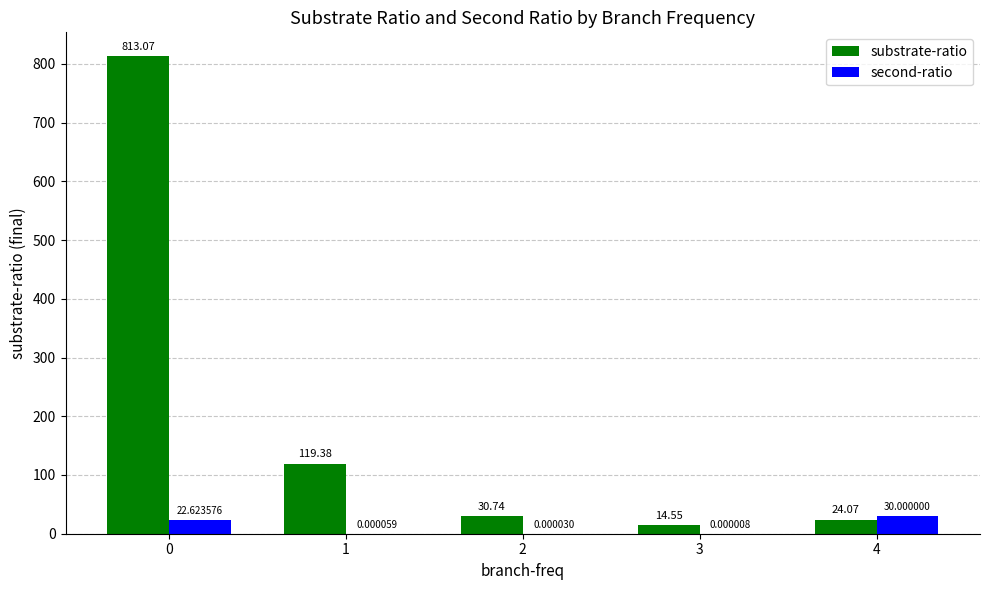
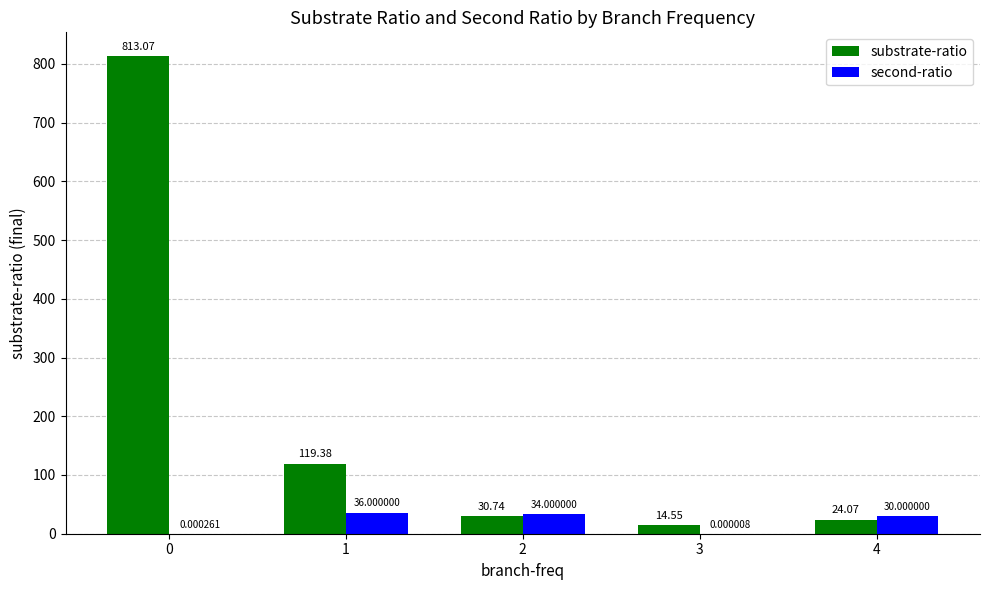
second-ratio, 0: 22.623576 -> 0.000261
second-ratio, 1: 0.000059 -> 36.000000
second-ratio, 2: 0.000030 -> 34.000000
